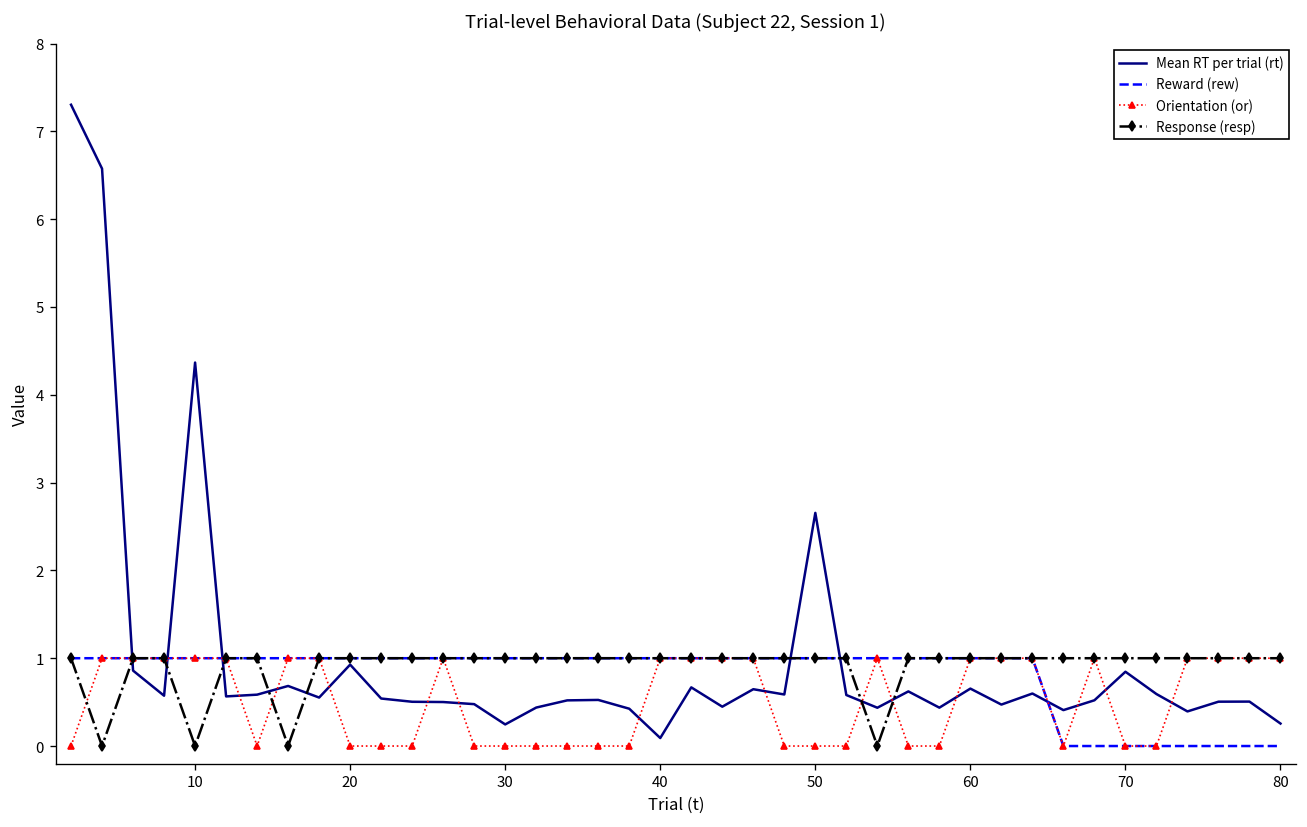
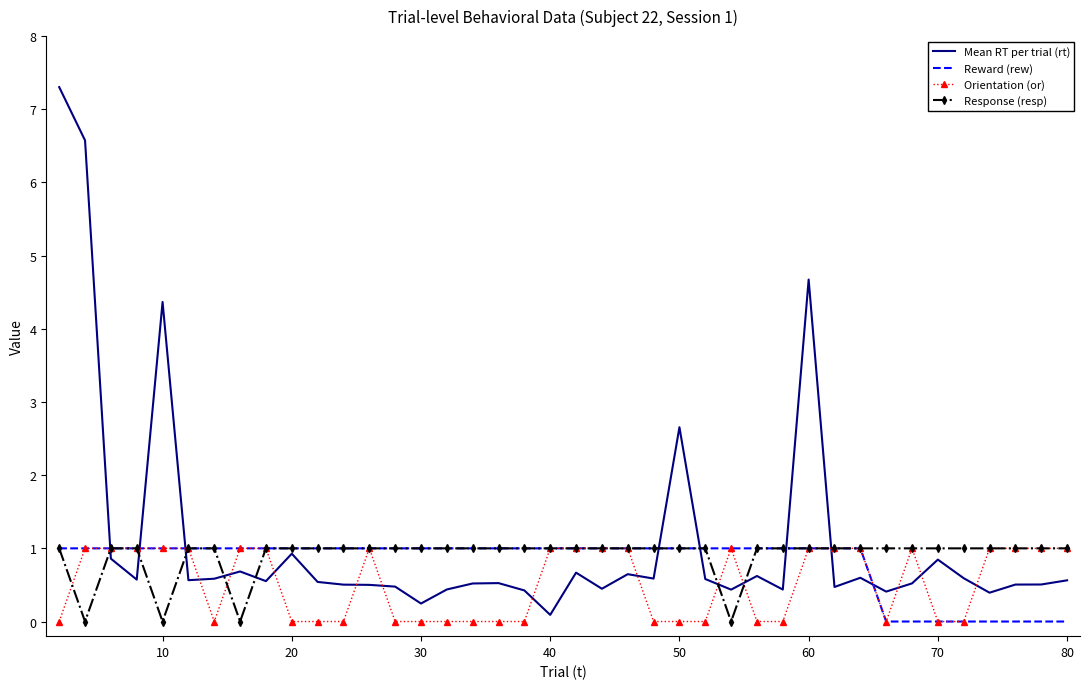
Mean RT per trial (rt), 60: 0.7 -> 4.7
Mean RT per trial (rt), 80: 0.3 -> 0.6
